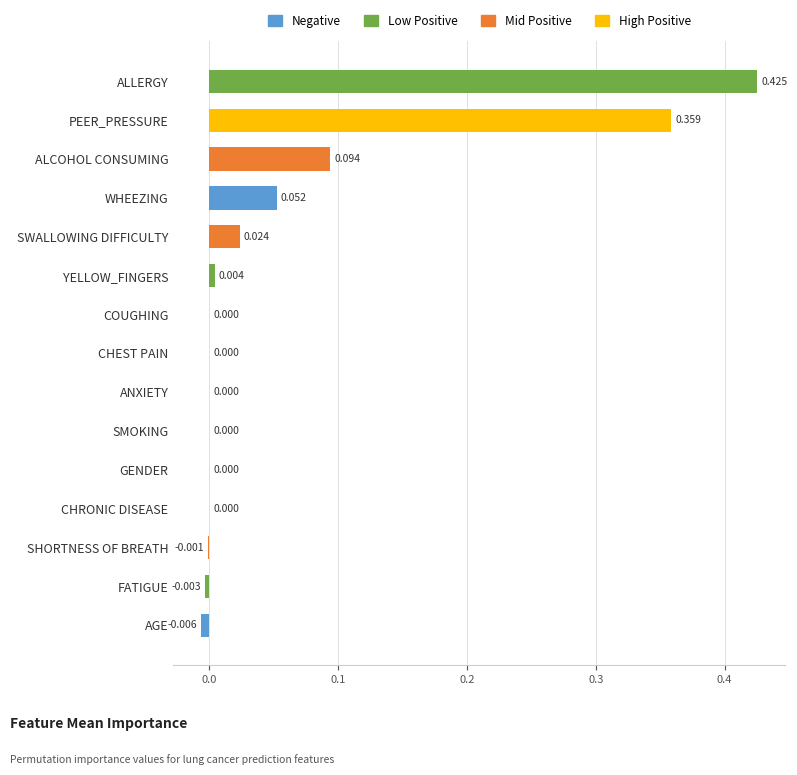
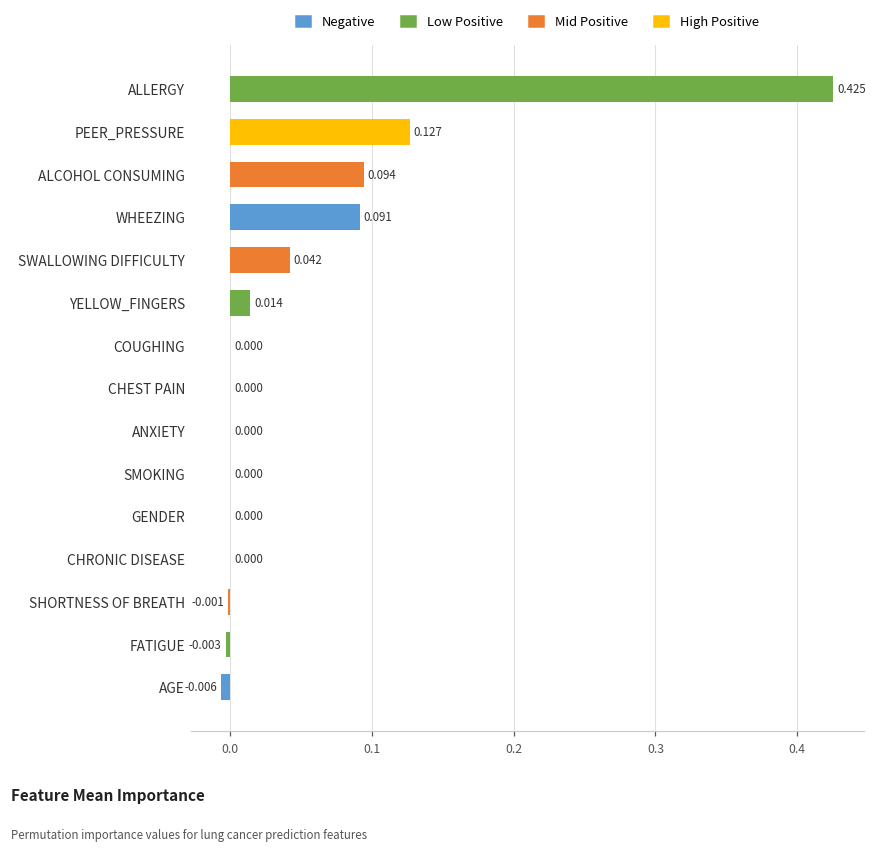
PEER_PRESSURE: 0.359 -> 0.127
WHEEZING: 0.052 -> 0.091
SWALLOWING DIFFICULTY: 0.024 -> 0.042
YELLOW_FINGERS: 0.004 -> 0.014
